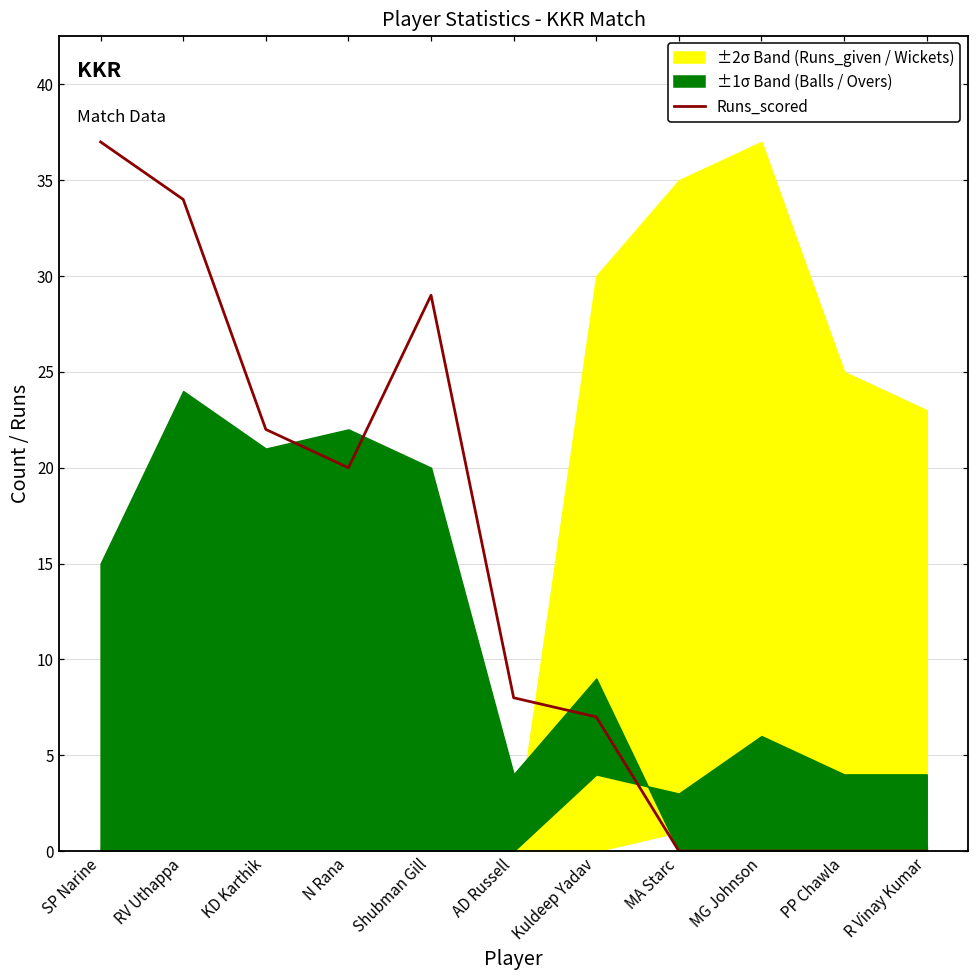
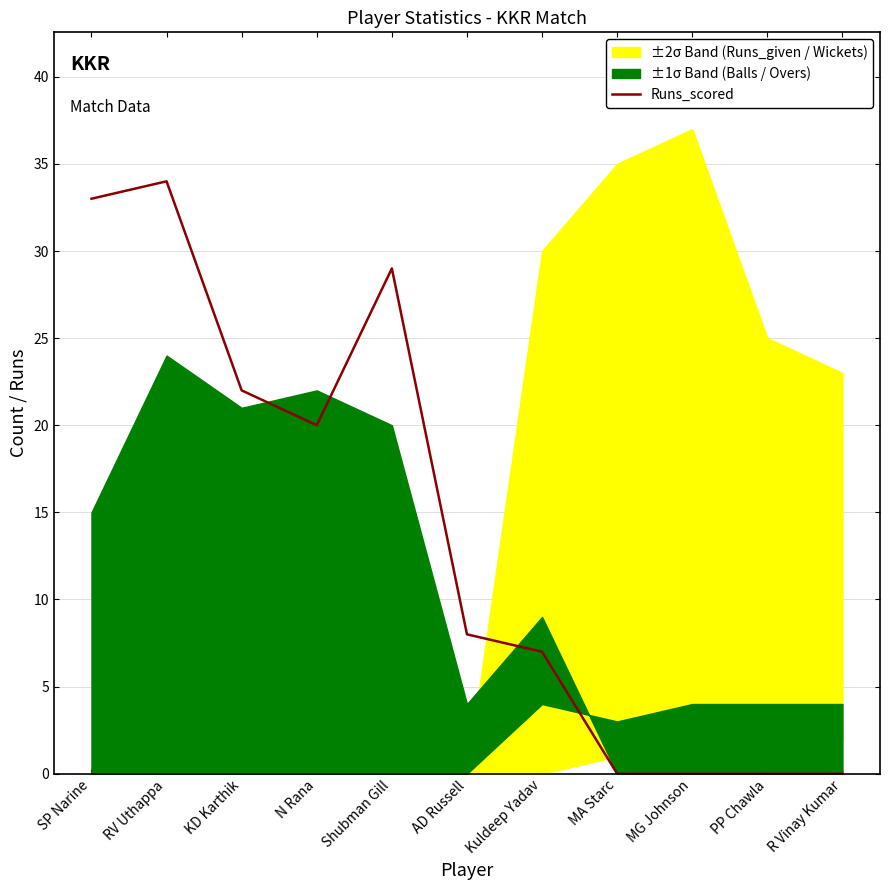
Runs_scored, SP Narine: 37 -> 33
±1σ Band (Balls / Overs), MG Johnson: 6 -> 4
